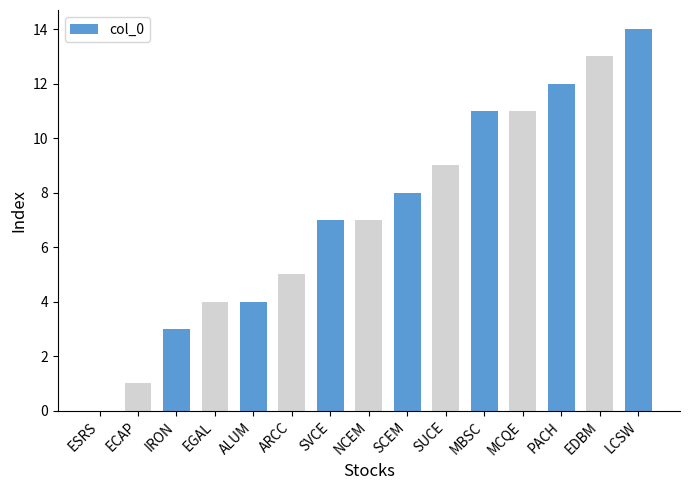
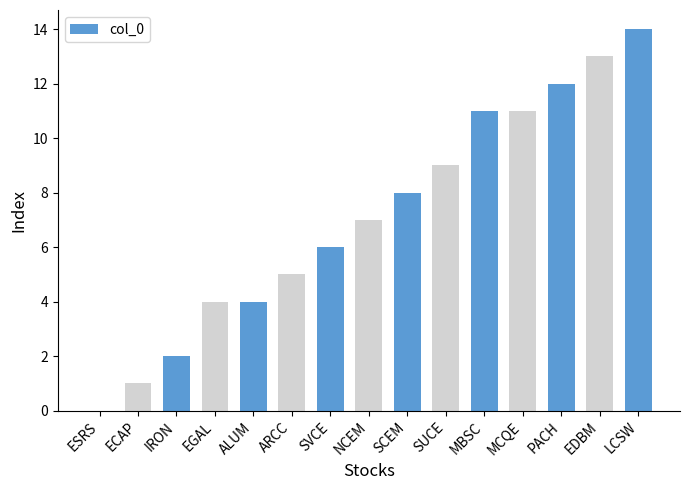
IRON: 3 -> 2
SVCE: 7 -> 6
